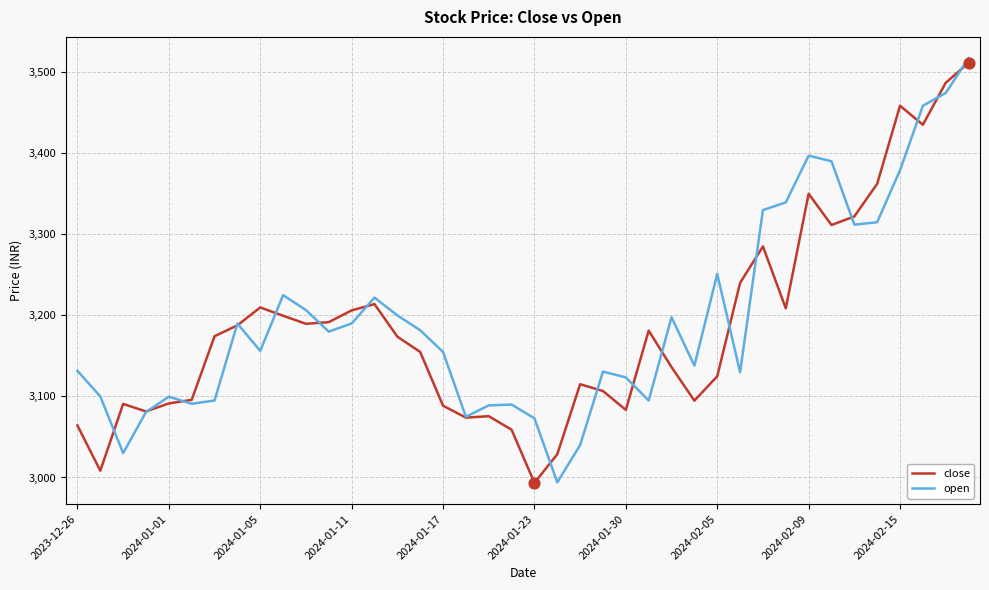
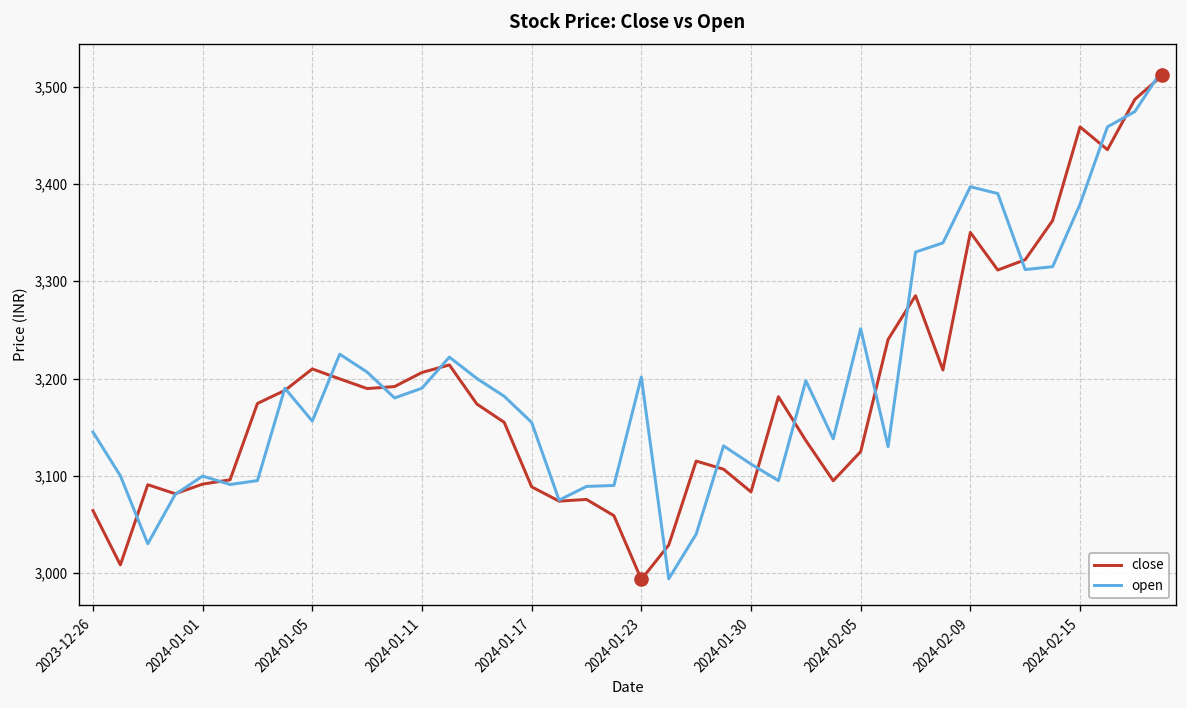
open, 2023-12-26: 3,130 -> 3,140
open, 2024-01-23: 3,070 -> 3,200
open, 2024-01-30: 3,120 -> 3,110
